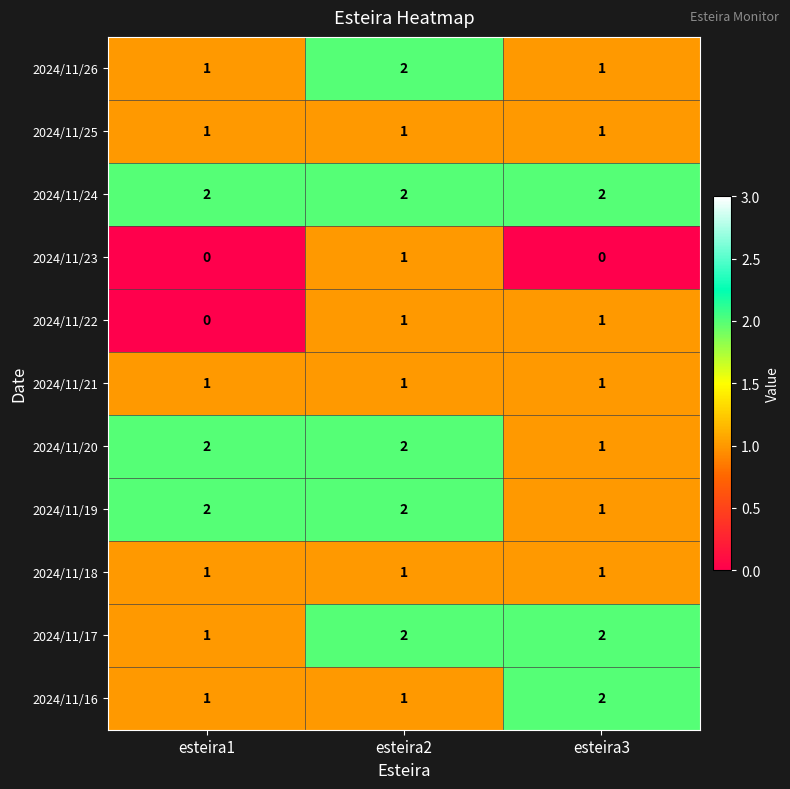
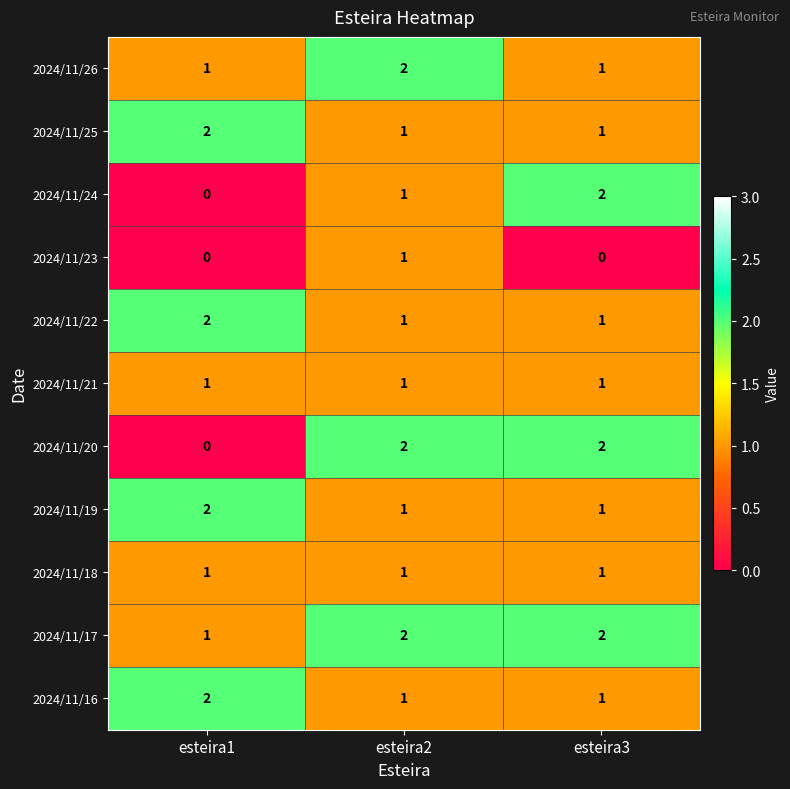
2024/11/25, esteira1: 1 -> 2
2024/11/24, esteira1: 2 -> 0
2024/11/24, esteira2: 2 -> 1
2024/11/22, esteira1: 0 -> 2
2024/11/20, esteira1: 2 -> 0
2024/11/20, esteira3: 1 -> 2
2024/11/19, esteira2: 2 -> 1
2024/11/16, esteira1: 1 -> 2
2024/11/16, esteira3: 2 -> 1
